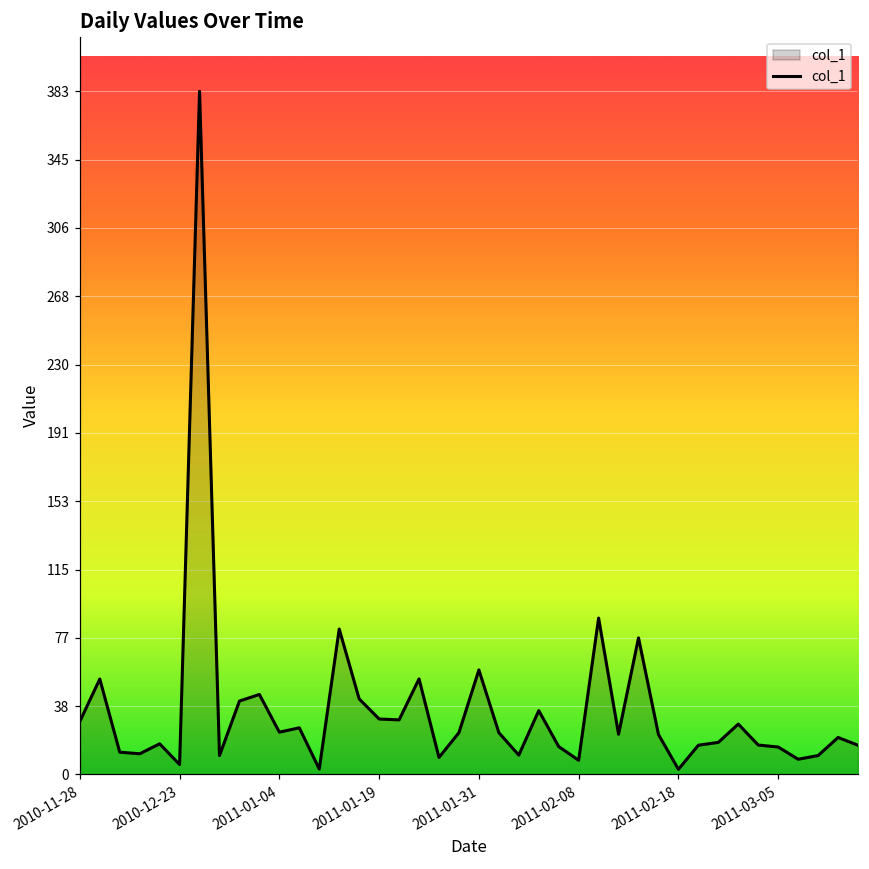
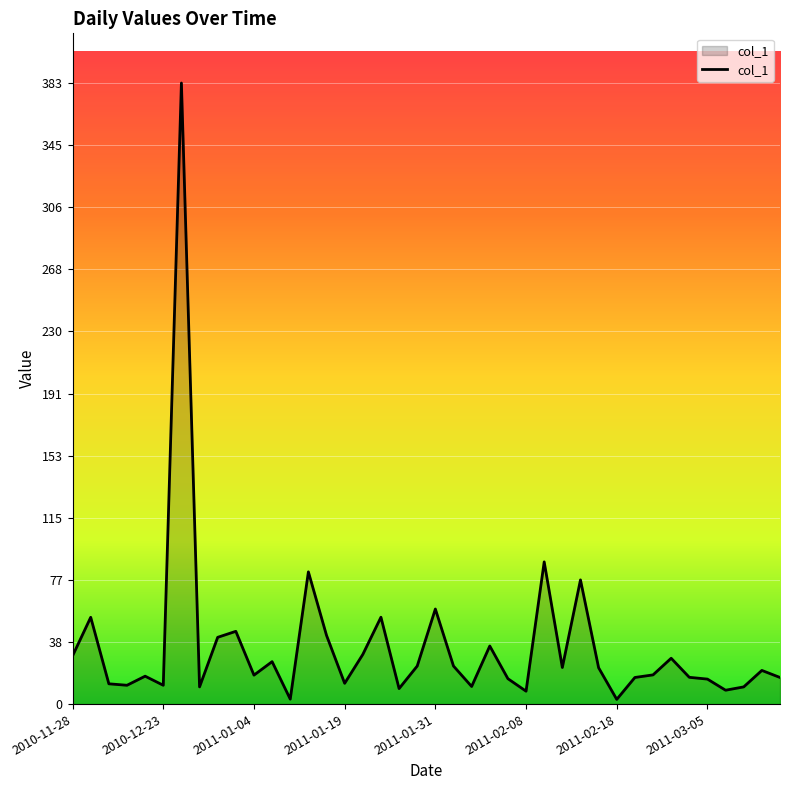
2010-12-23: 6 -> 12
2011-01-04: 24 -> 18
2011-01-19: 31 -> 13
